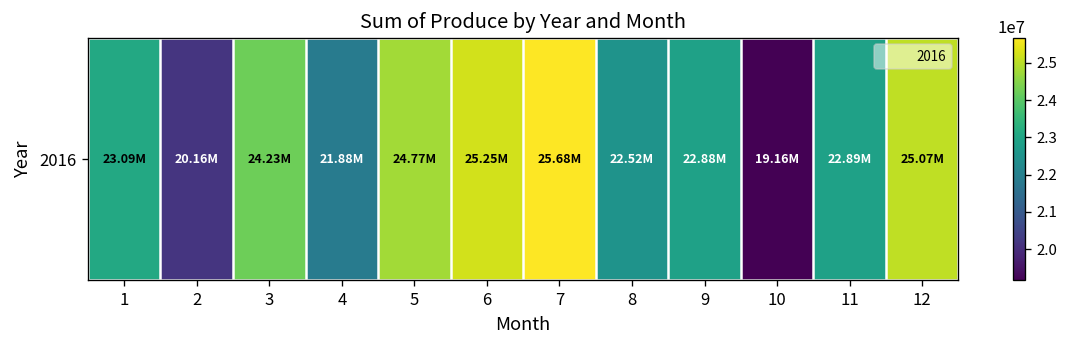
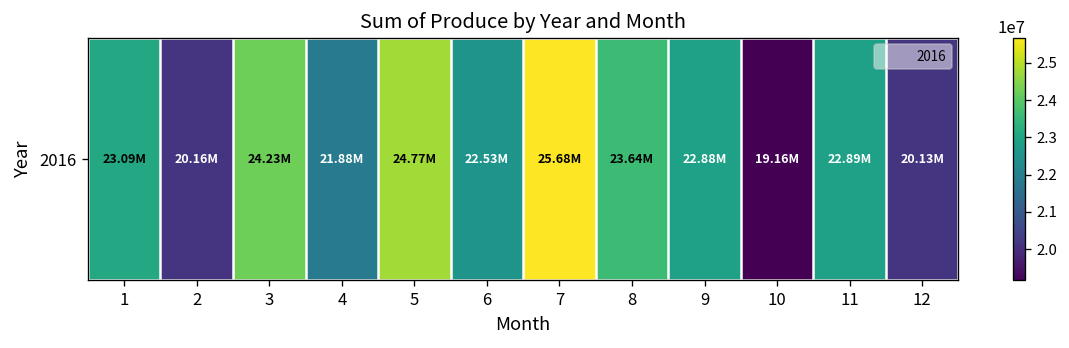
2016, 6: 25.25M -> 22.53M
2016, 8: 22.52M -> 23.64M
2016, 12: 25.07M -> 20.13M
